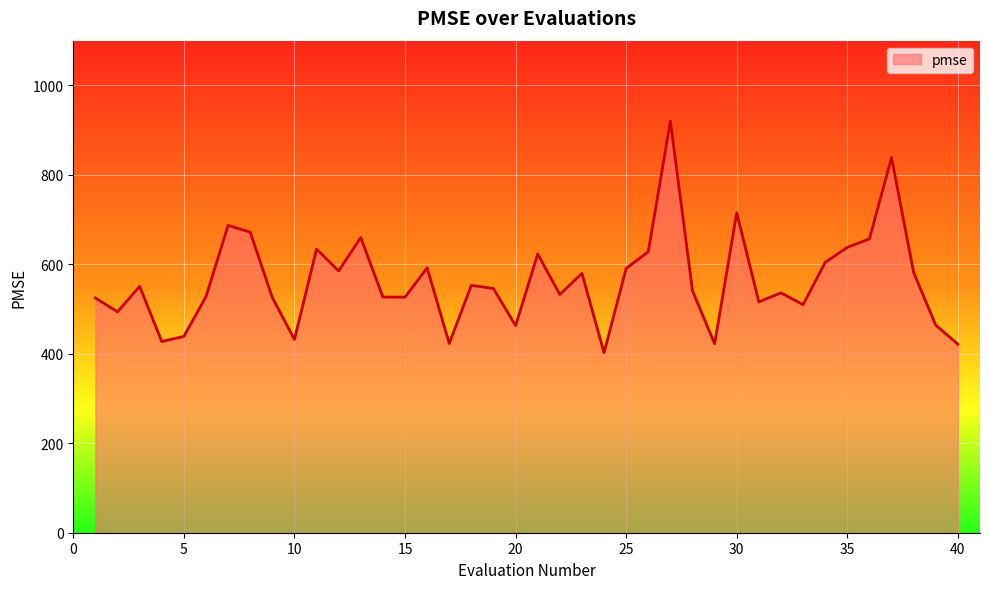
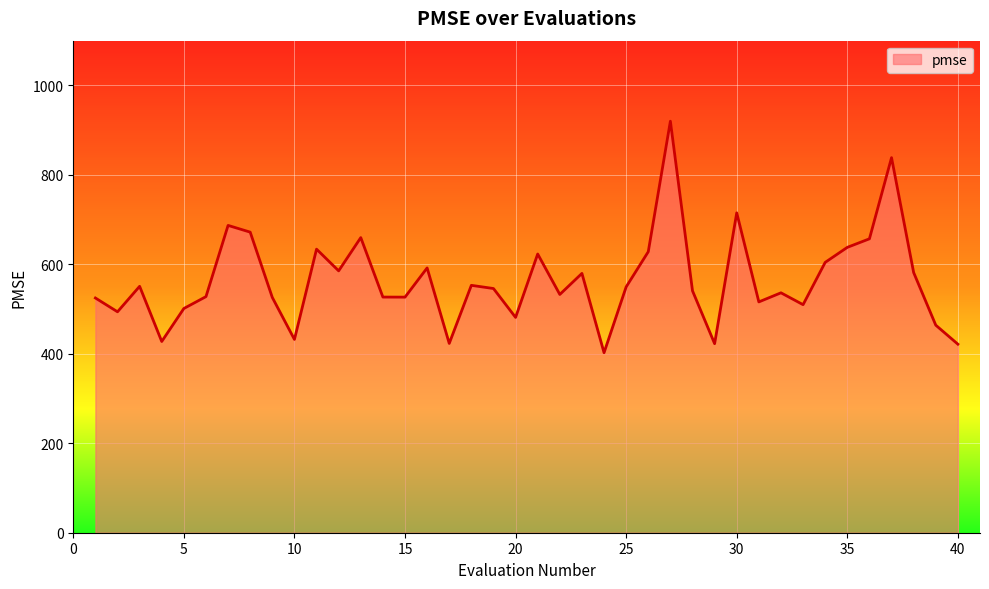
5: 440 -> 500
20: 460 -> 480
25: 590 -> 550
